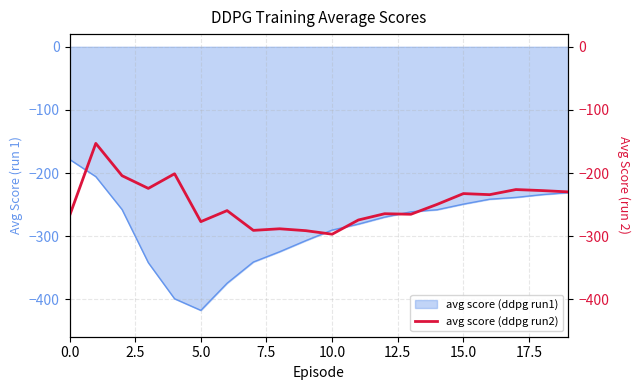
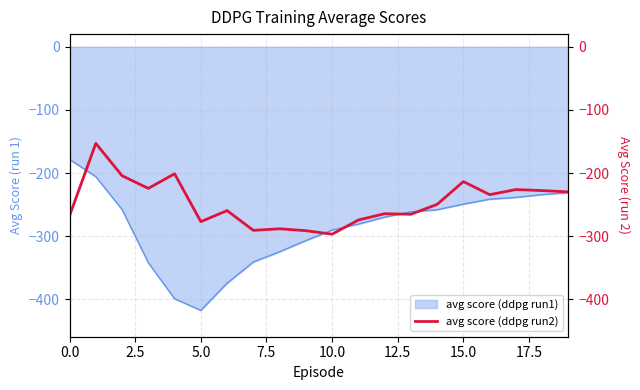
avg score (ddpg run2), 15.0: -230 -> -210
